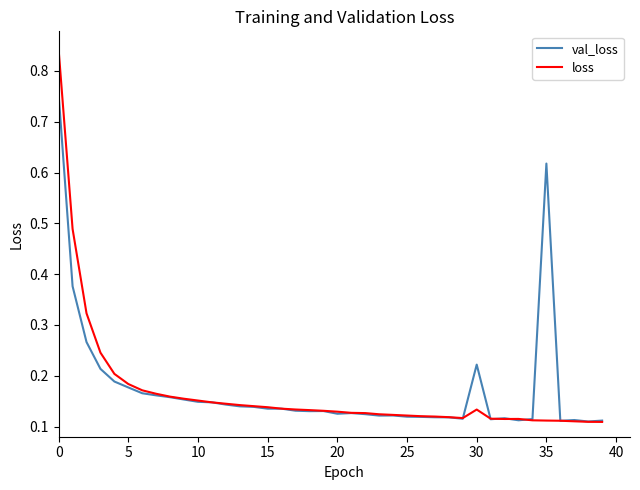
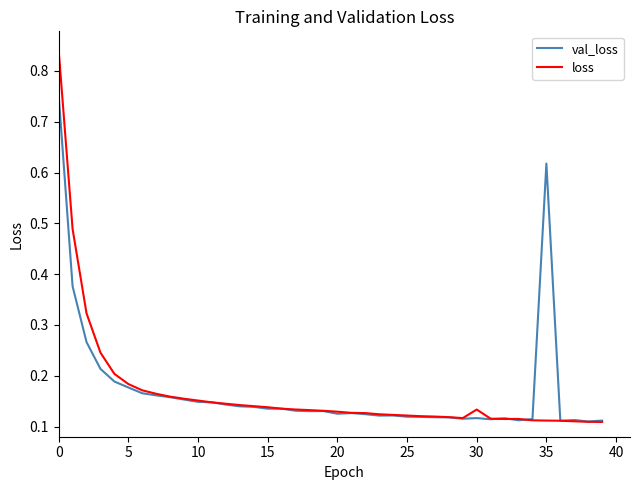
val_loss, 30: 0.22 -> 0.12
